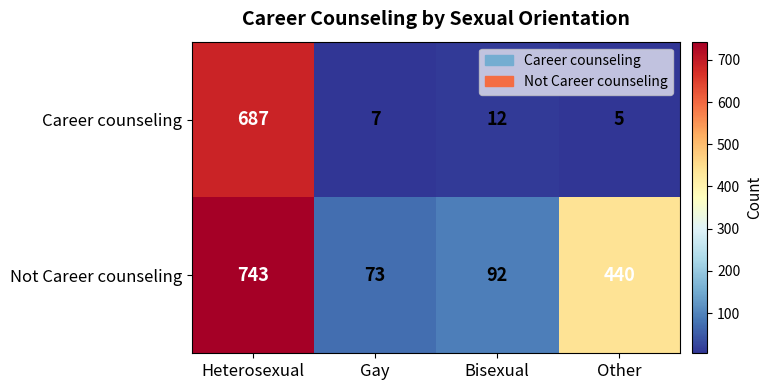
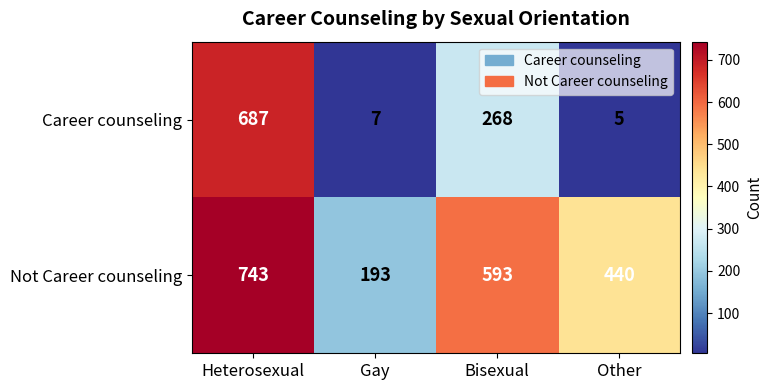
Career counseling, Bisexual: 12 -> 268
Not Career counseling, Gay: 73 -> 193
Not Career counseling, Bisexual: 92 -> 593
